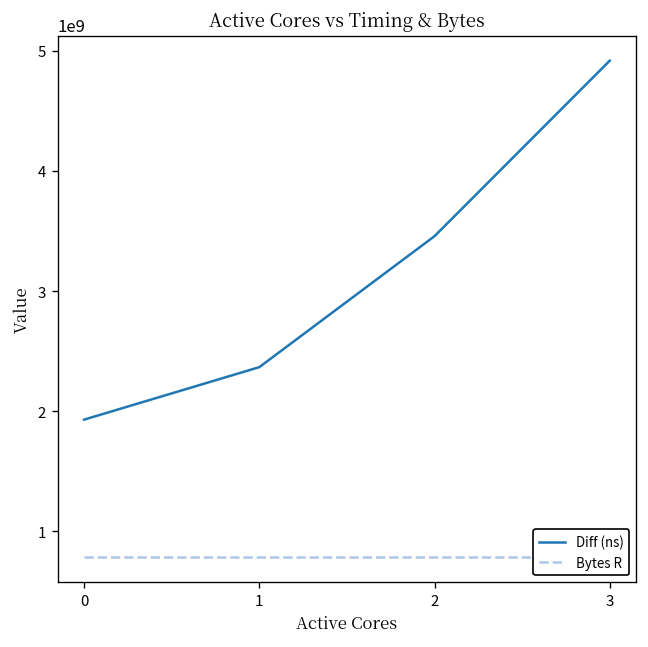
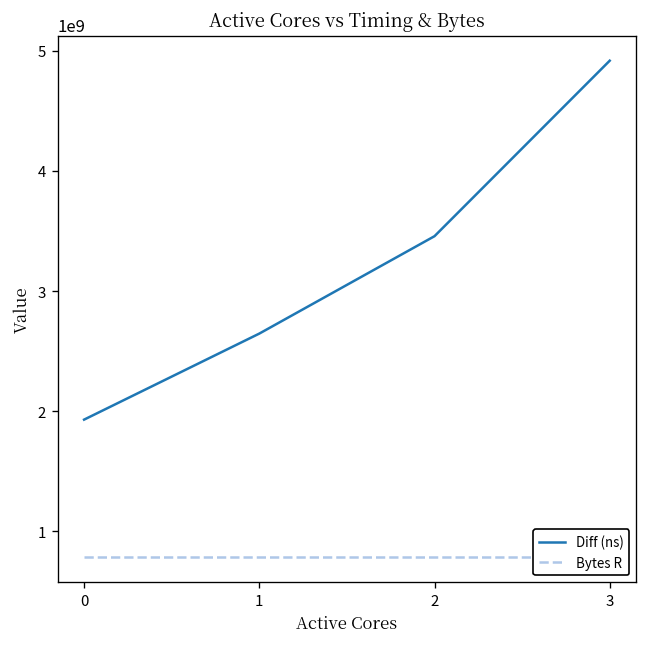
Diff (ns), 1: 2370000000 -> 2650000000
